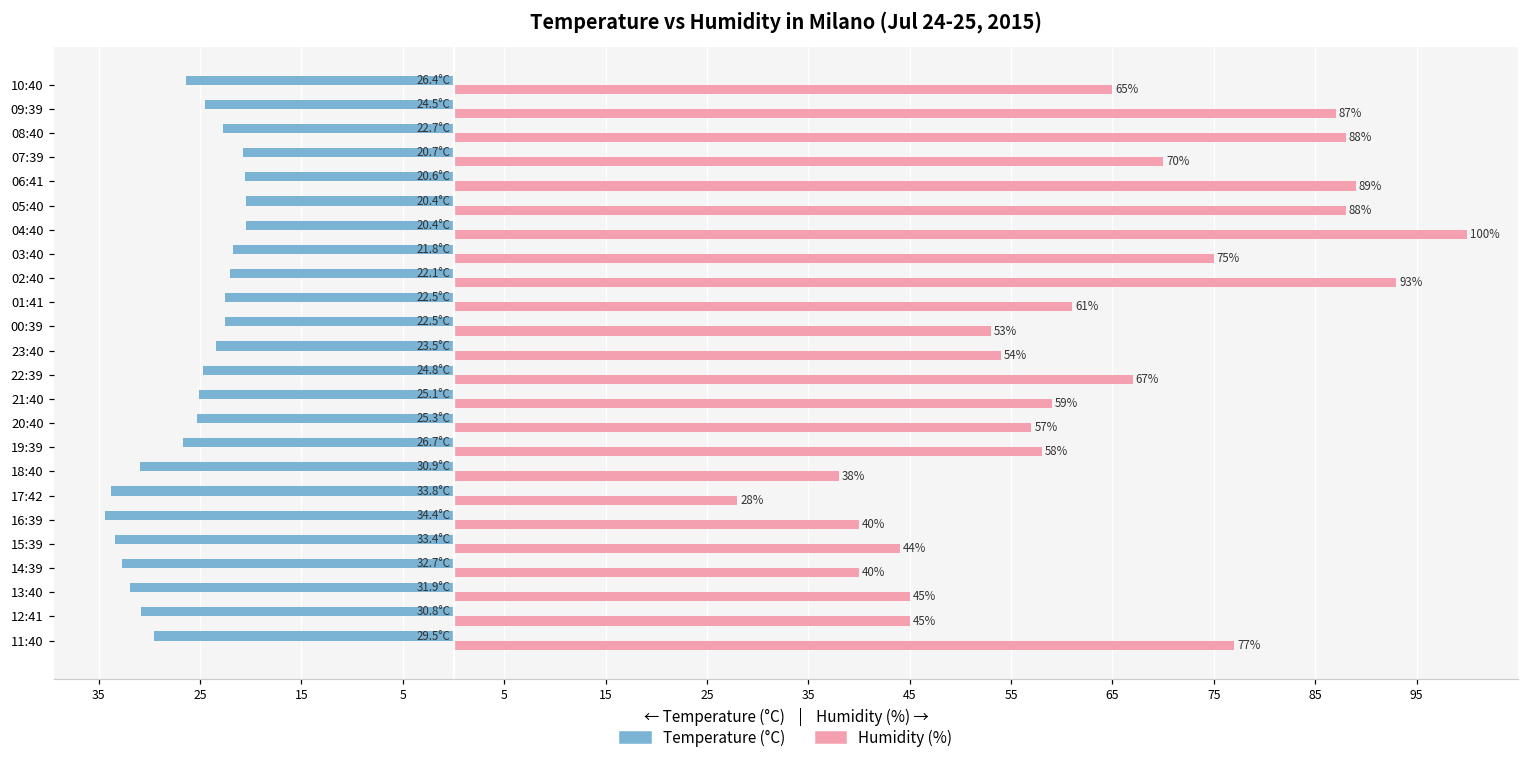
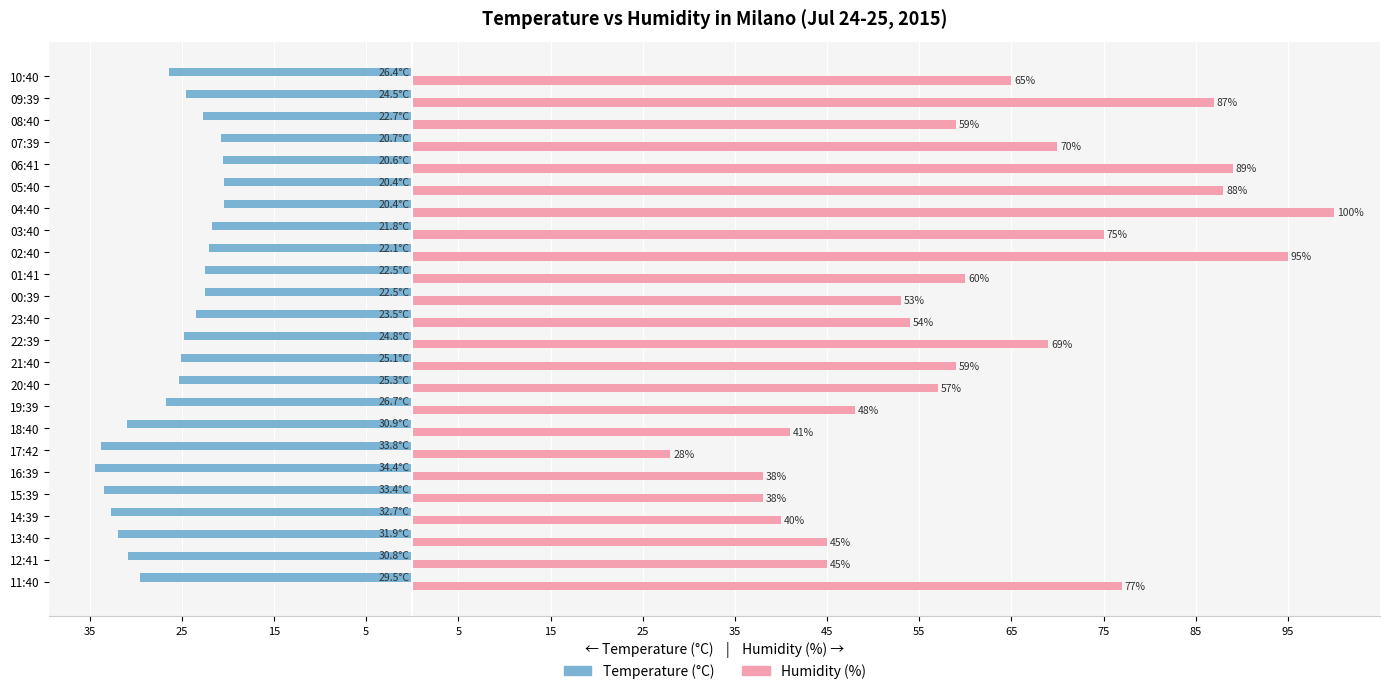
Humidity (%), 08:40: 88% -> 59%
Humidity (%), 02:40: 93% -> 95%
Humidity (%), 01:41: 61% -> 60%
Humidity (%), 22:39: 67% -> 69%
Humidity (%), 19:39: 58% -> 48%
Humidity (%), 18:40: 38% -> 41%
Humidity (%), 16:39: 40% -> 38%
Humidity (%), 15:39: 44% -> 38%
